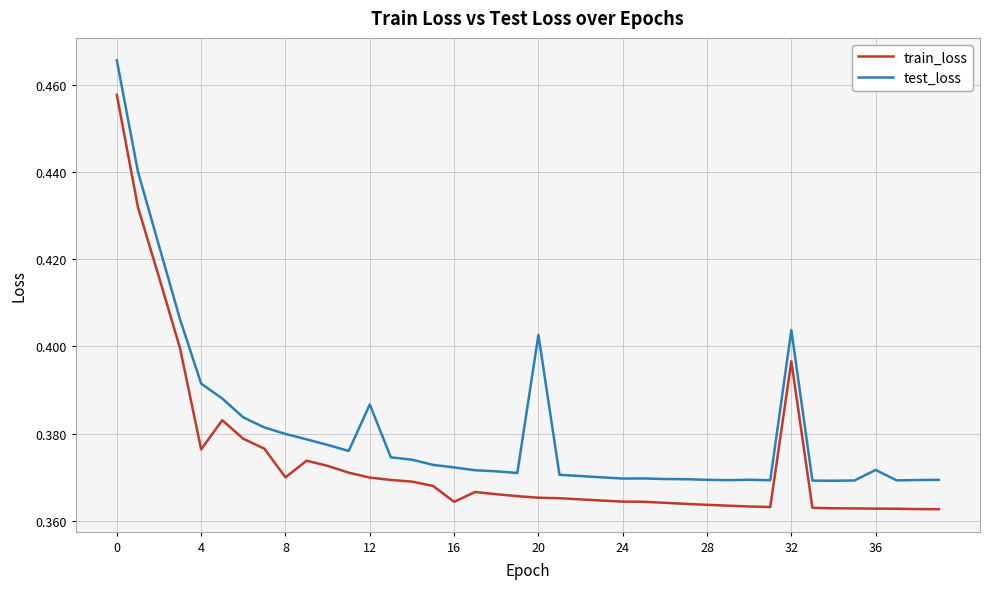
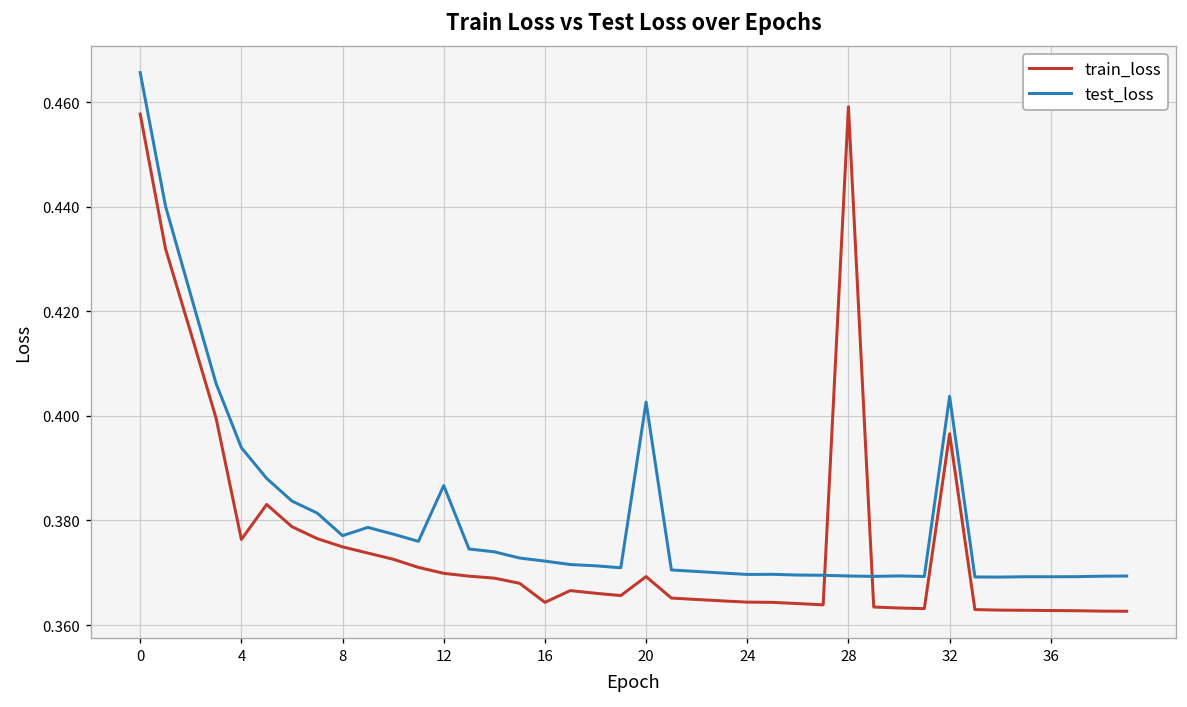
test_loss, 4: 0.391 -> 0.394
train_loss, 8: 0.370 -> 0.375
test_loss, 8: 0.380 -> 0.377
train_loss, 20: 0.365 -> 0.369
train_loss, 28: 0.364 -> 0.459
test_loss, 36: 0.372 -> 0.369
